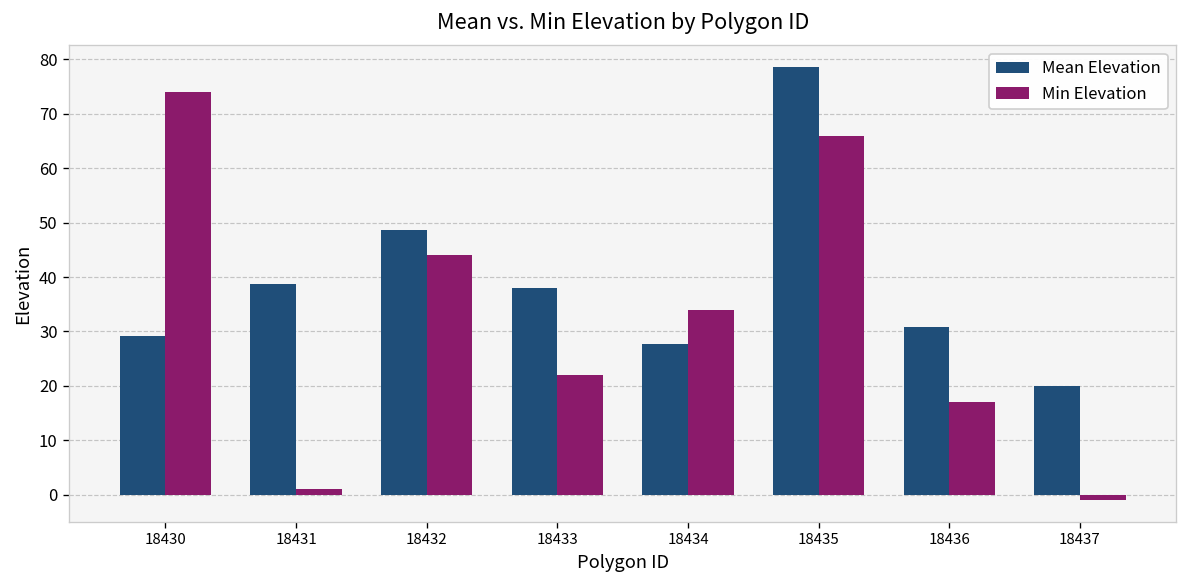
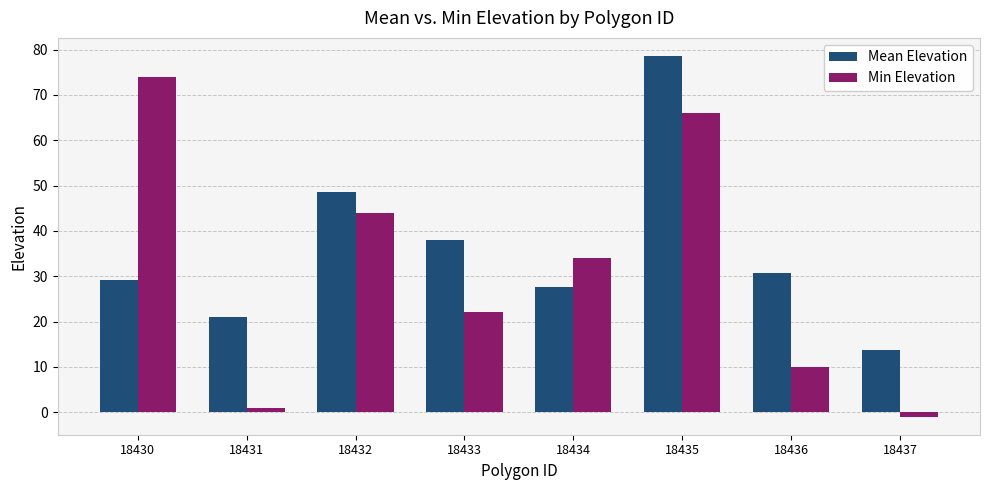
Mean Elevation, 18431: 39 -> 21
Min Elevation, 18436: 17 -> 10
Mean Elevation, 18437: 20 -> 14
